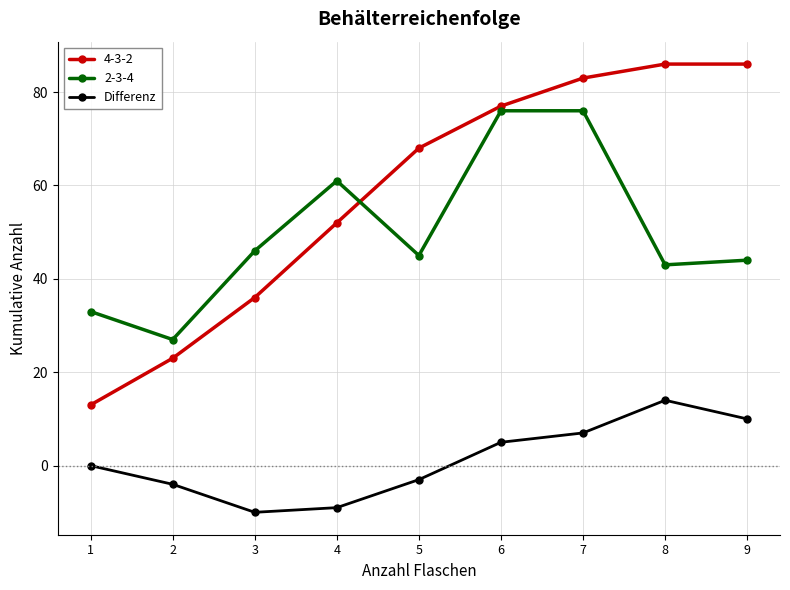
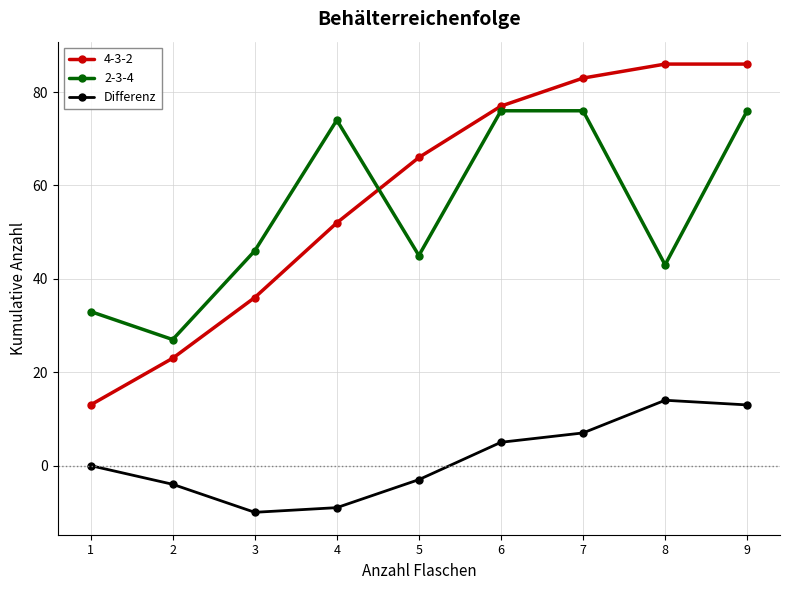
2-3-4, 4: 61 -> 74
4-3-2, 5: 68 -> 66
2-3-4, 9: 44 -> 76
Differenz, 9: 10 -> 13
